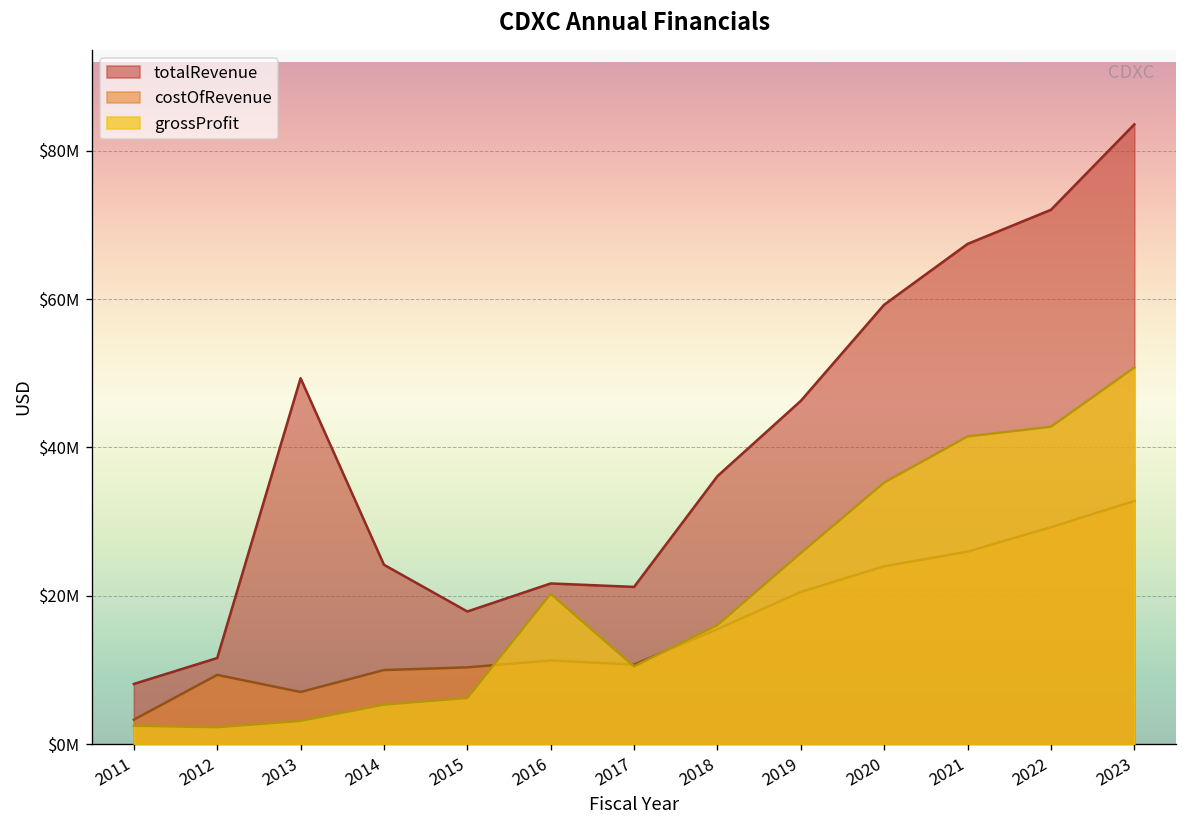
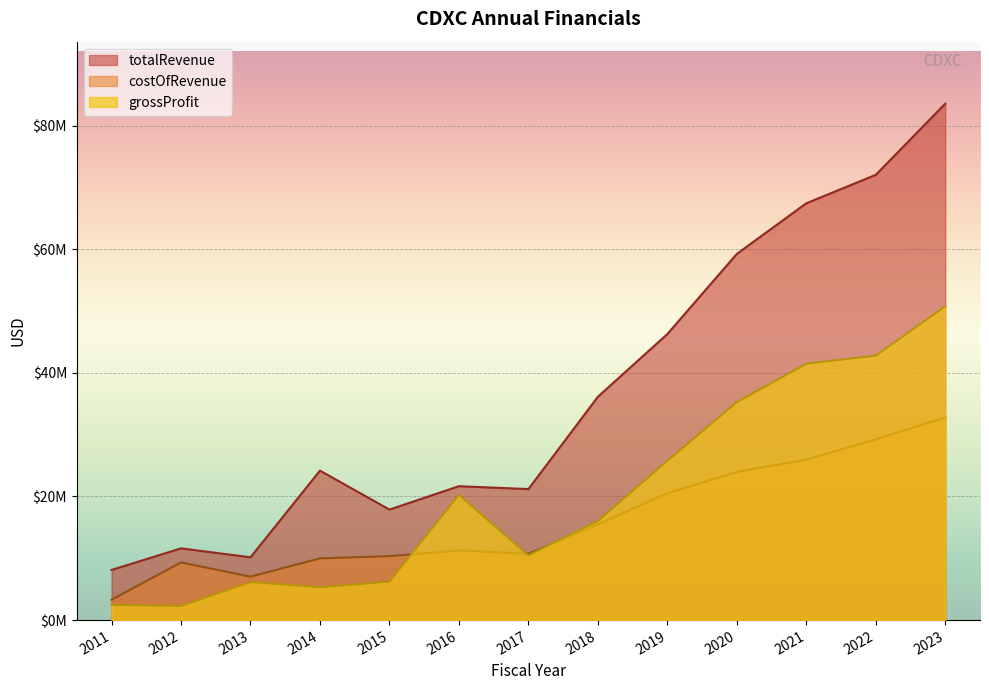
totalRevenue, 2013: $49000000 -> $10000000
grossProfit, 2013: $3000000 -> $6000000
